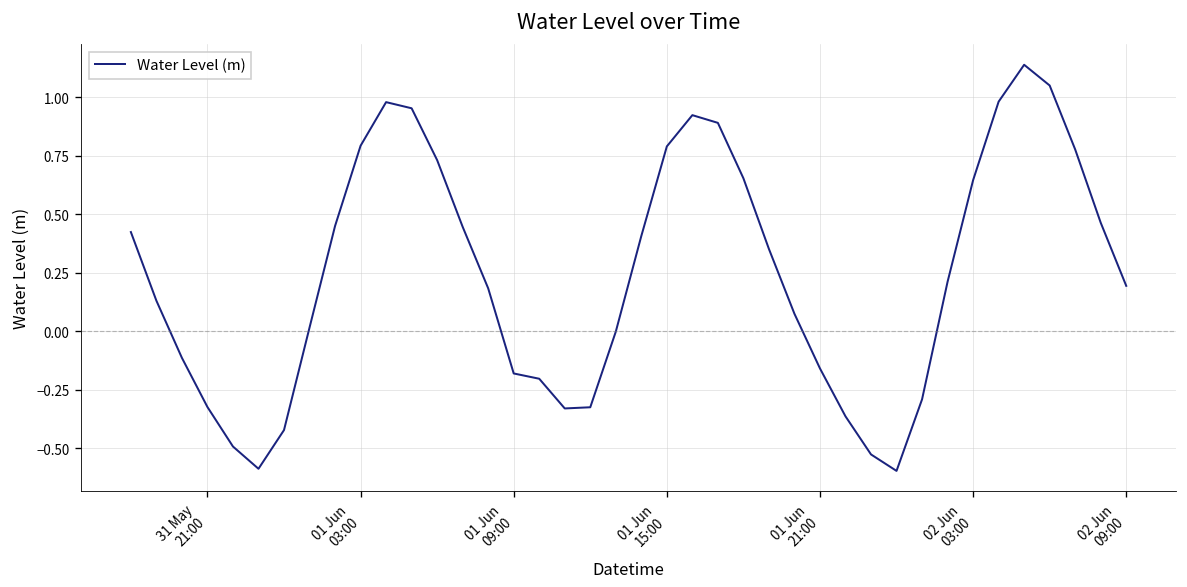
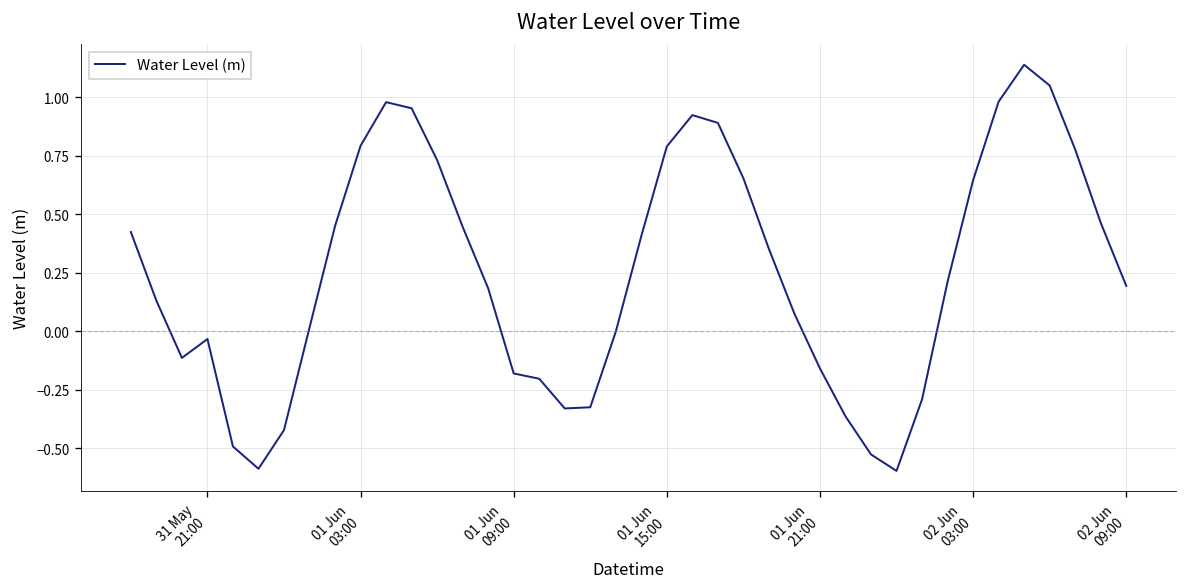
31 May 21:00: -0.32 -> -0.03
